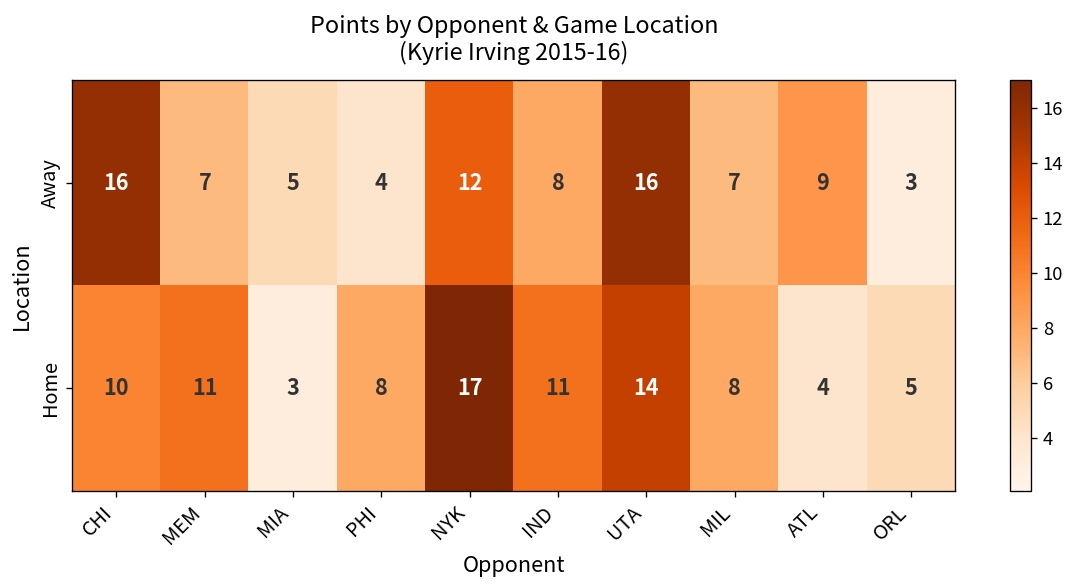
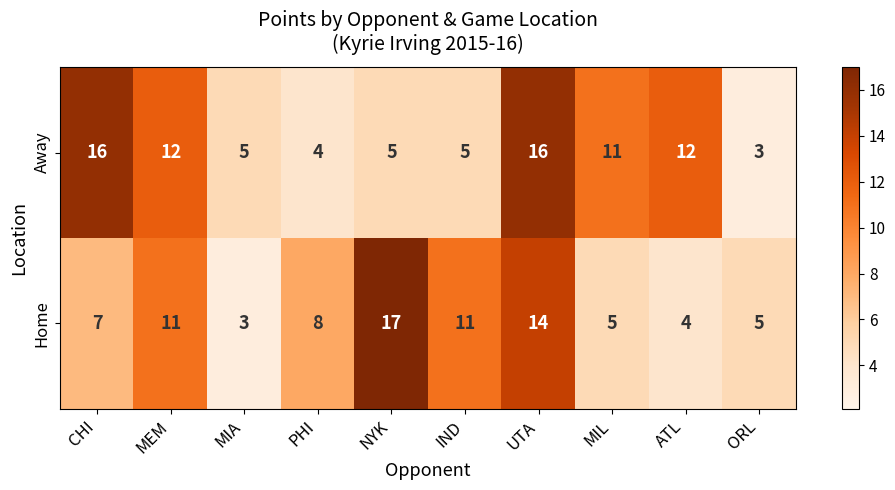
Away, MEM: 7 -> 12
Away, NYK: 12 -> 5
Away, IND: 8 -> 5
Away, MIL: 7 -> 11
Away, ATL: 9 -> 12
Home, CHI: 10 -> 7
Home, MIL: 8 -> 5
